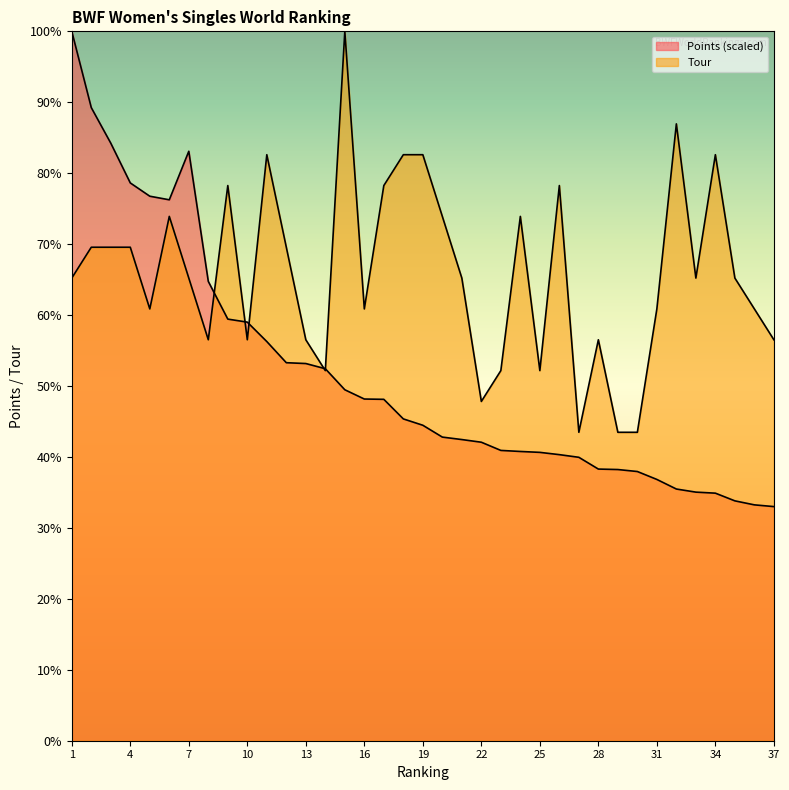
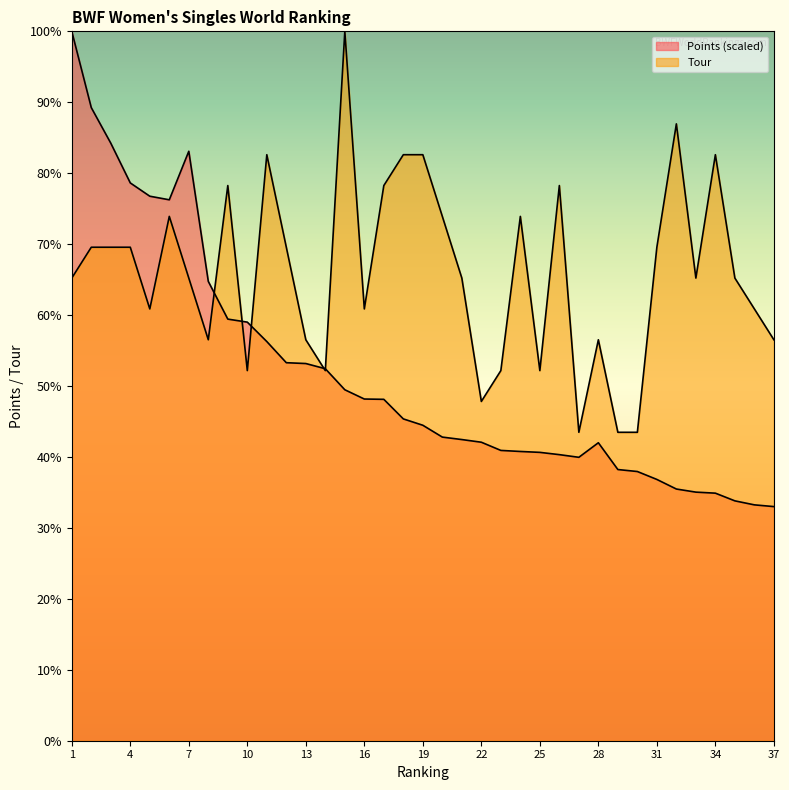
Tour, 10: 57% -> 52%
Points (scaled), 28: 38% -> 42%
Tour, 31: 61% -> 70%
